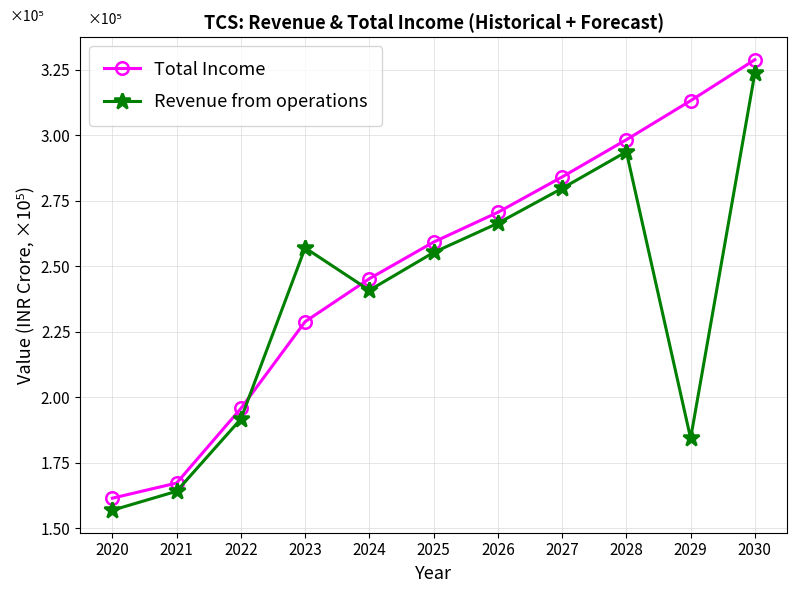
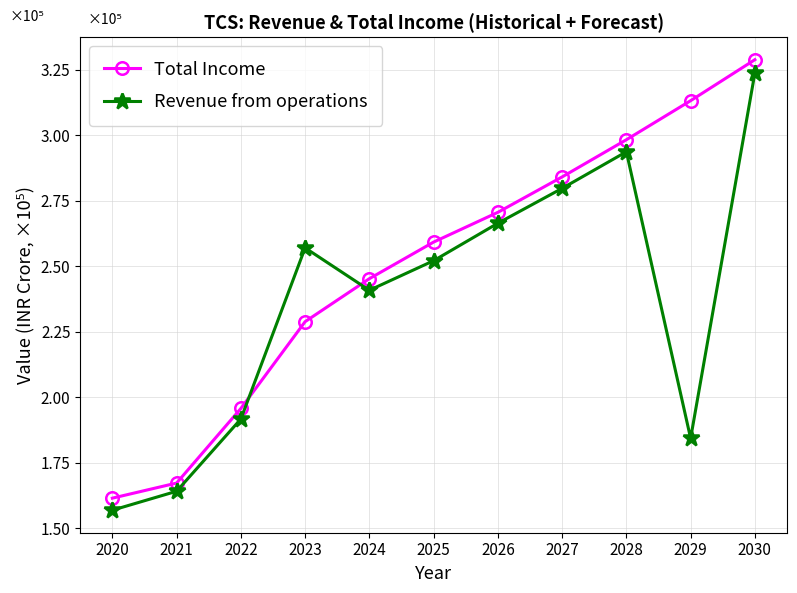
Revenue from operations, 2025: 2.55 -> 2.52
